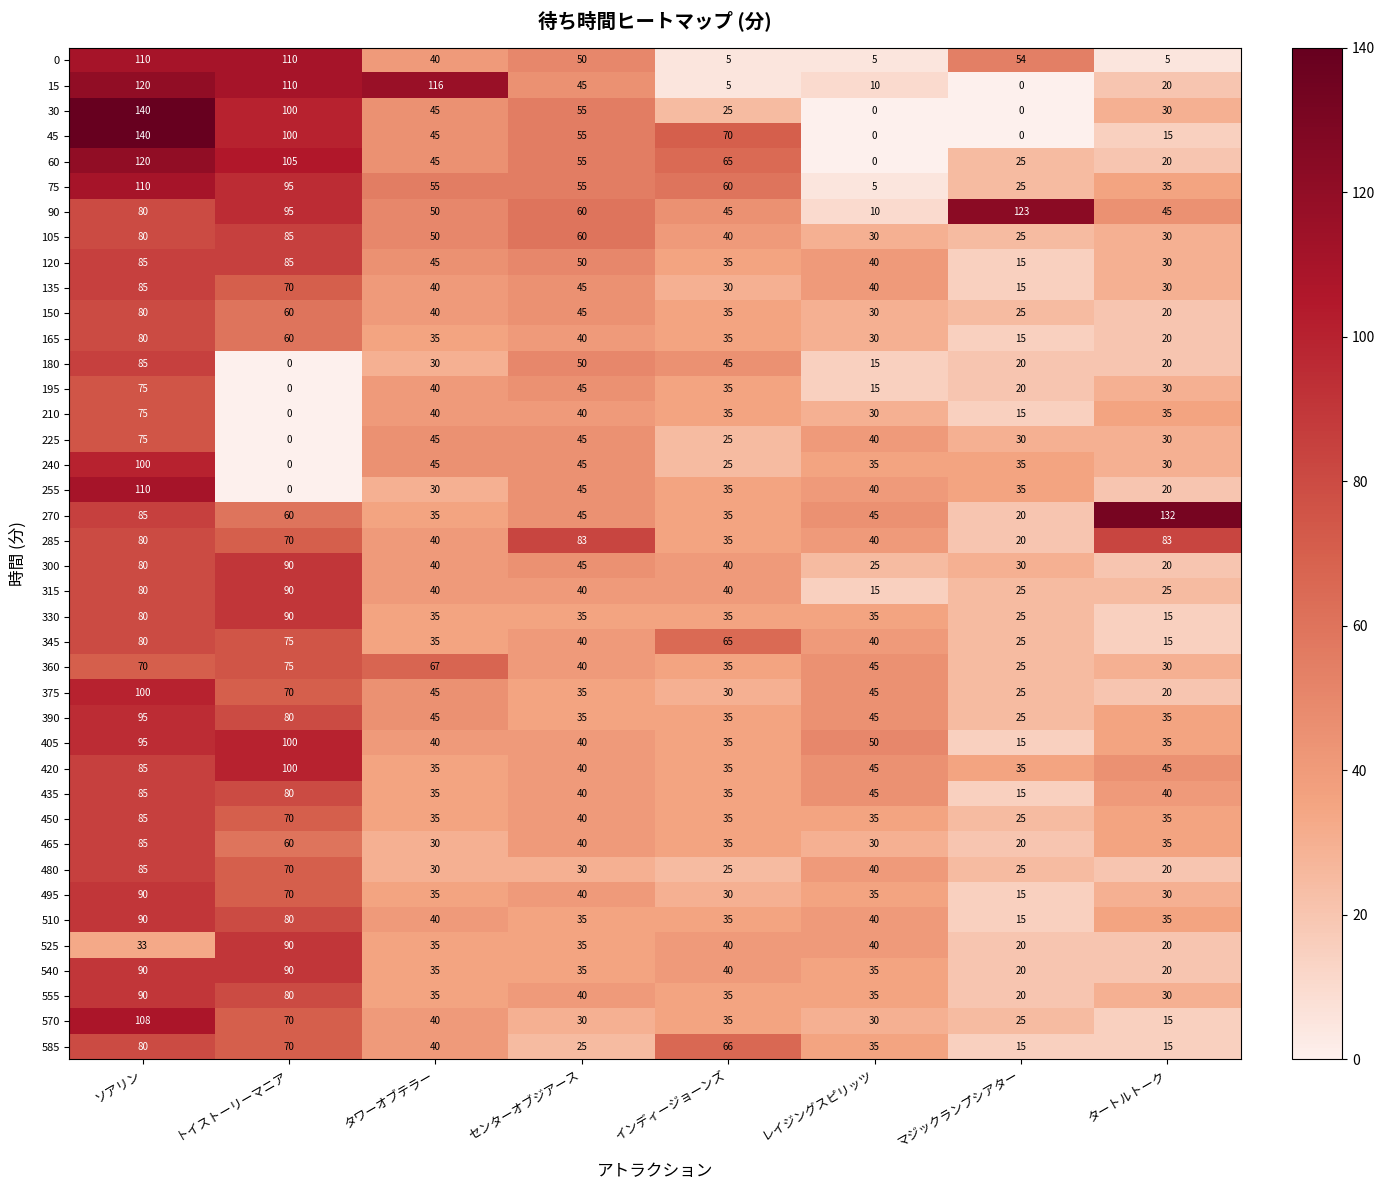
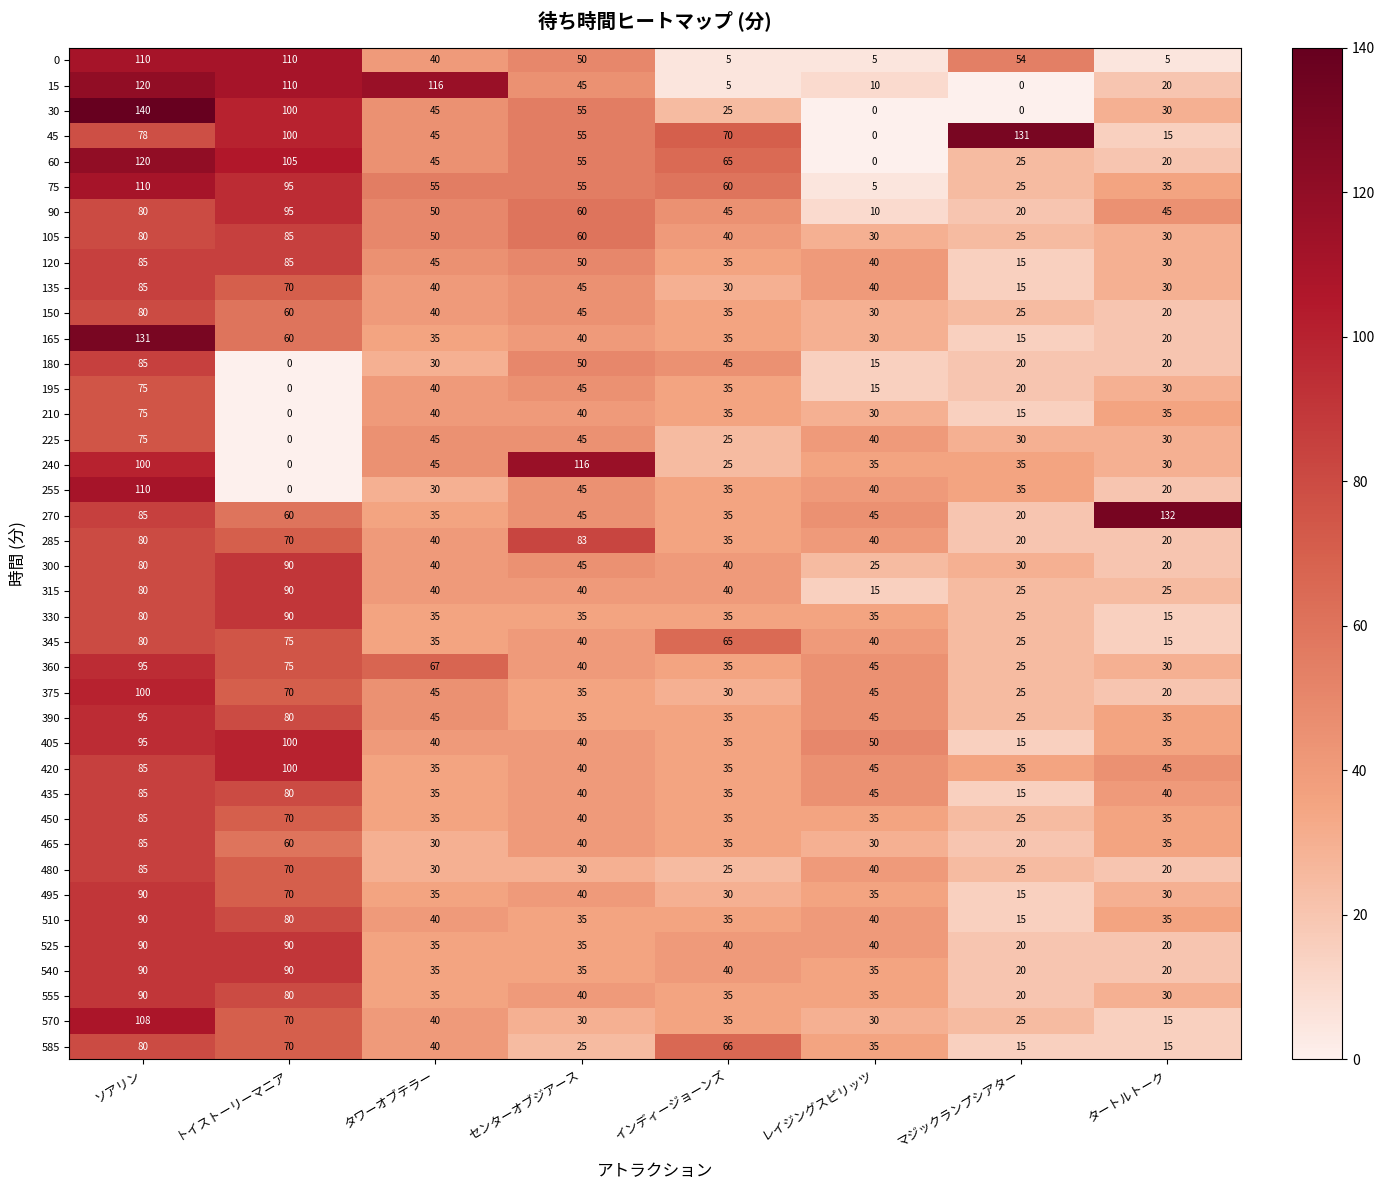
45, ソアリン: 140 -> 78
45, マジックランプシアター: 0 -> 131
90, マジックランプシアター: 123 -> 20
165, ソアリン: 80 -> 131
240, センターオブジアース: 45 -> 116
285, タートルトーク: 83 -> 20
360, ソアリン: 70 -> 95
525, ソアリン: 33 -> 90
